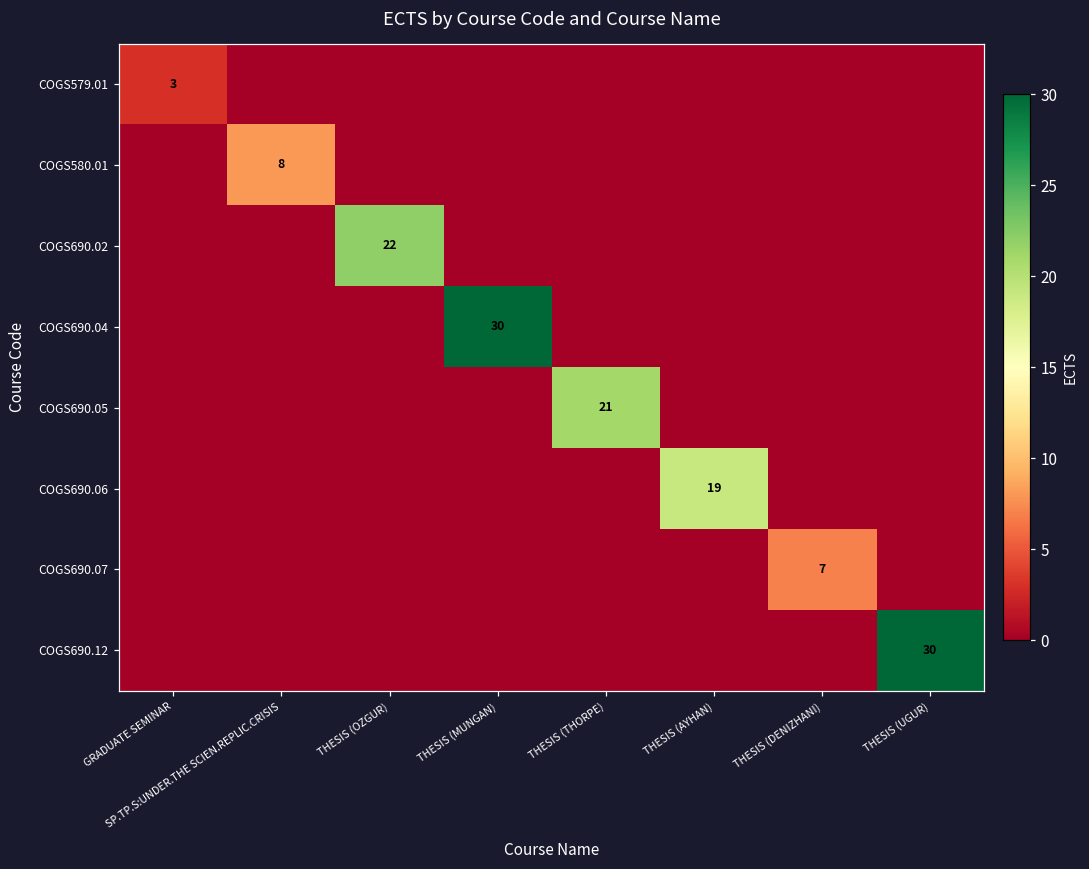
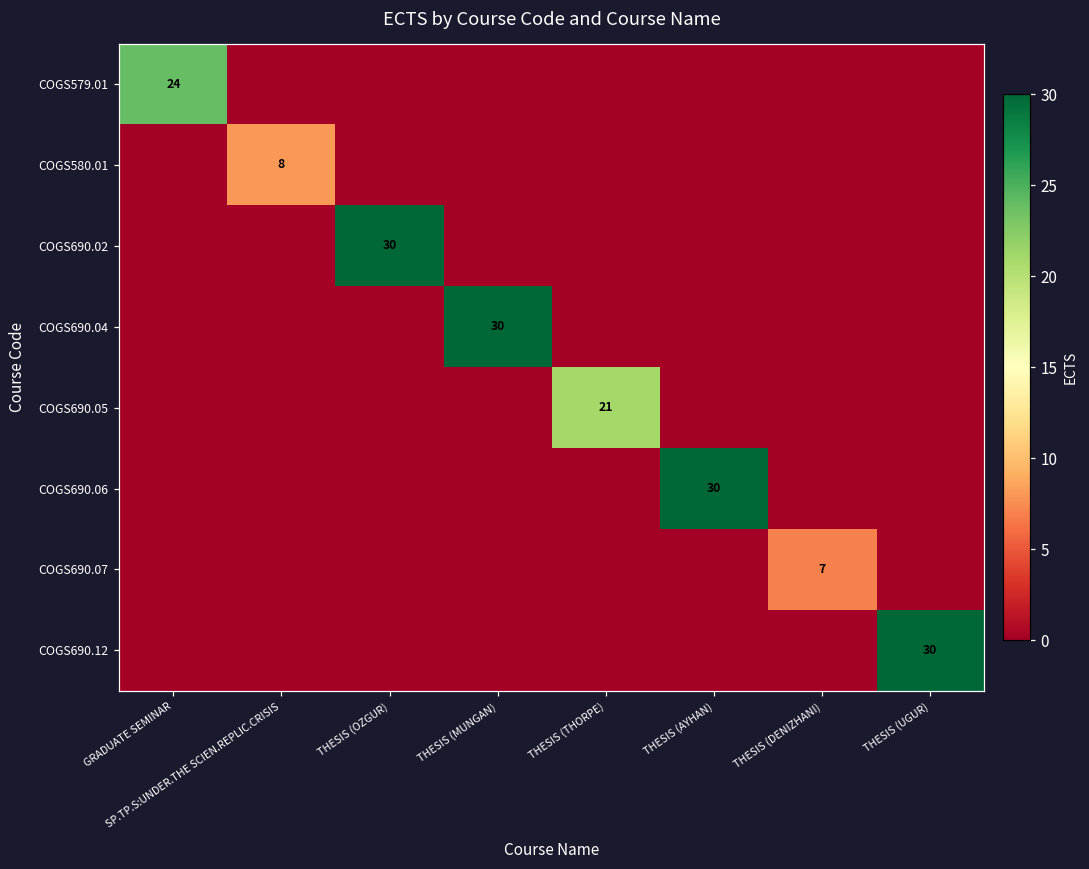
COGS579.01, GRADUATE SEMINAR: 3 -> 24
COGS690.02, THESIS (OZGUR): 22 -> 30
COGS690.06, THESIS (AYHAN): 19 -> 30
